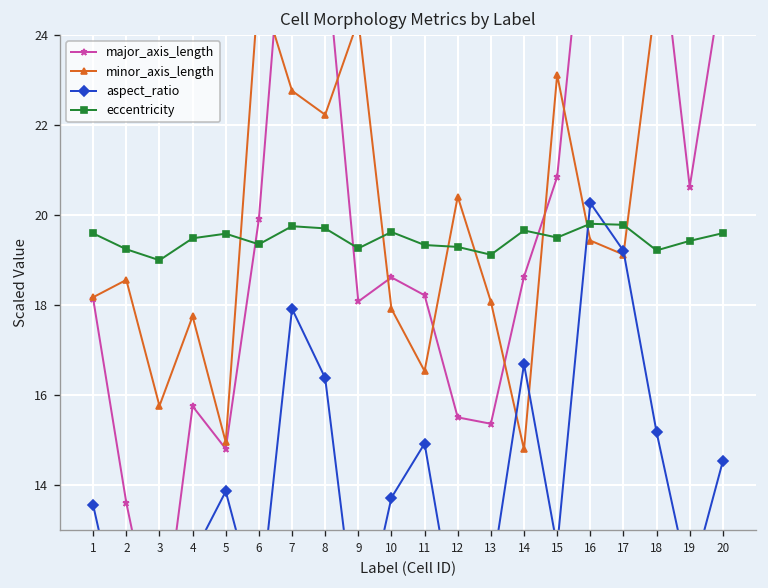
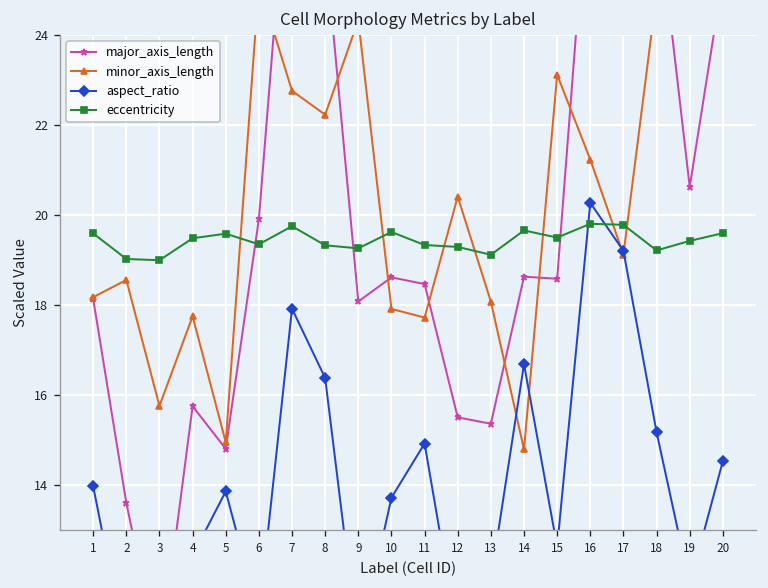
aspect_ratio, 1: 13.6 -> 14.0
eccentricity, 2: 19.2 -> 19.0
eccentricity, 8: 19.7 -> 19.3
major_axis_length, 11: 18.2 -> 18.5
minor_axis_length, 11: 16.5 -> 17.7
major_axis_length, 15: 20.8 -> 18.6
minor_axis_length, 16: 19.4 -> 21.2
